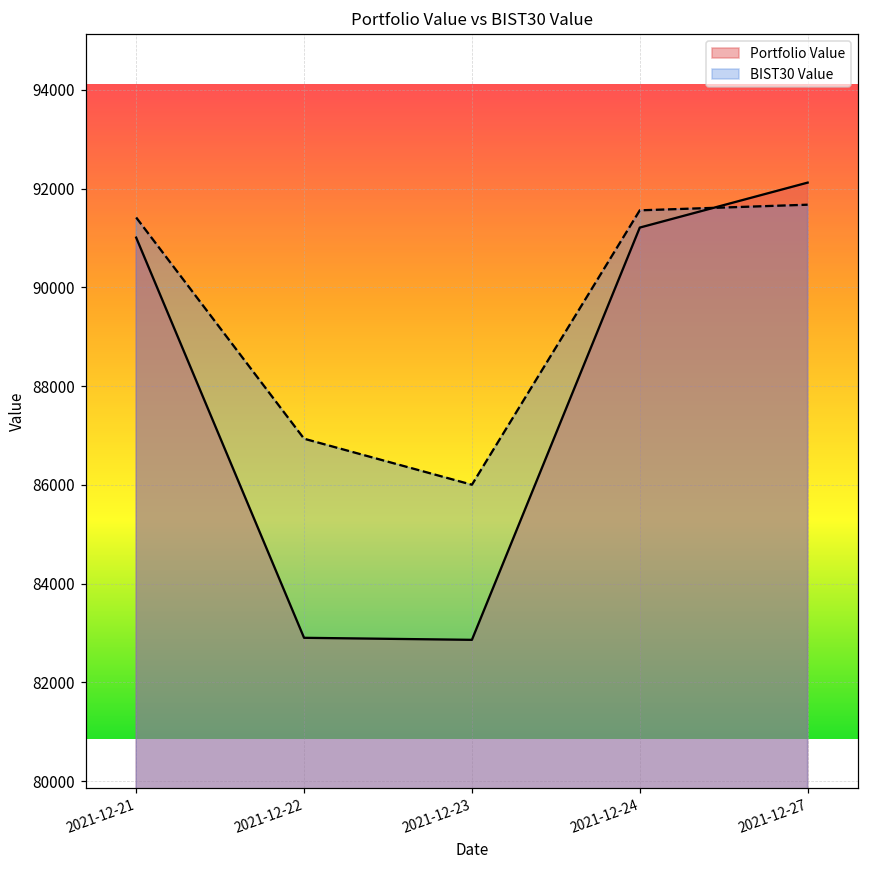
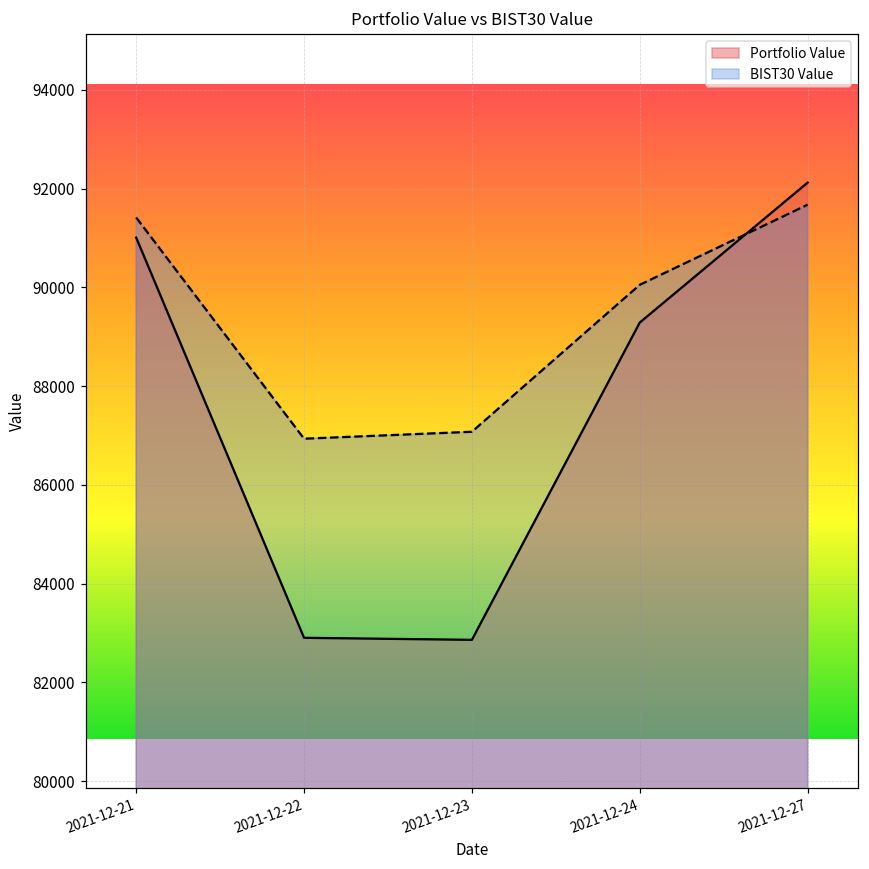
BIST30 Value, 2021-12-23: 86000 -> 87100
Portfolio Value, 2021-12-24: 91200 -> 89300
BIST30 Value, 2021-12-24: 91600 -> 90100
